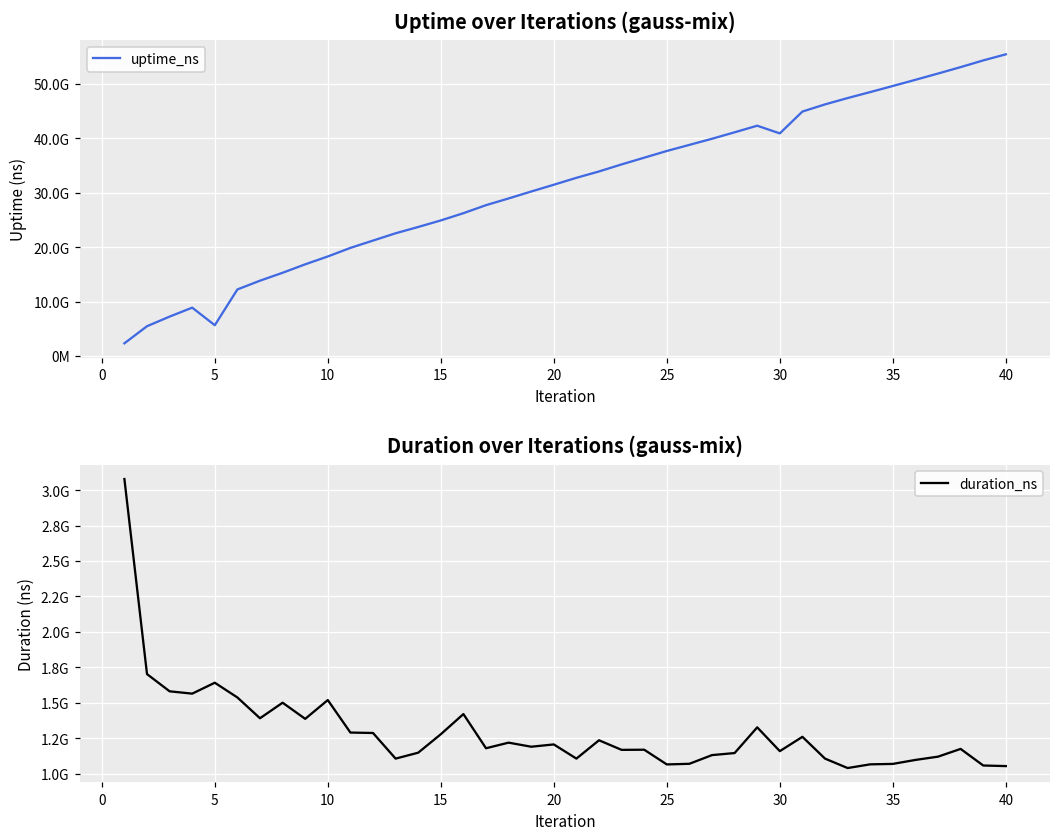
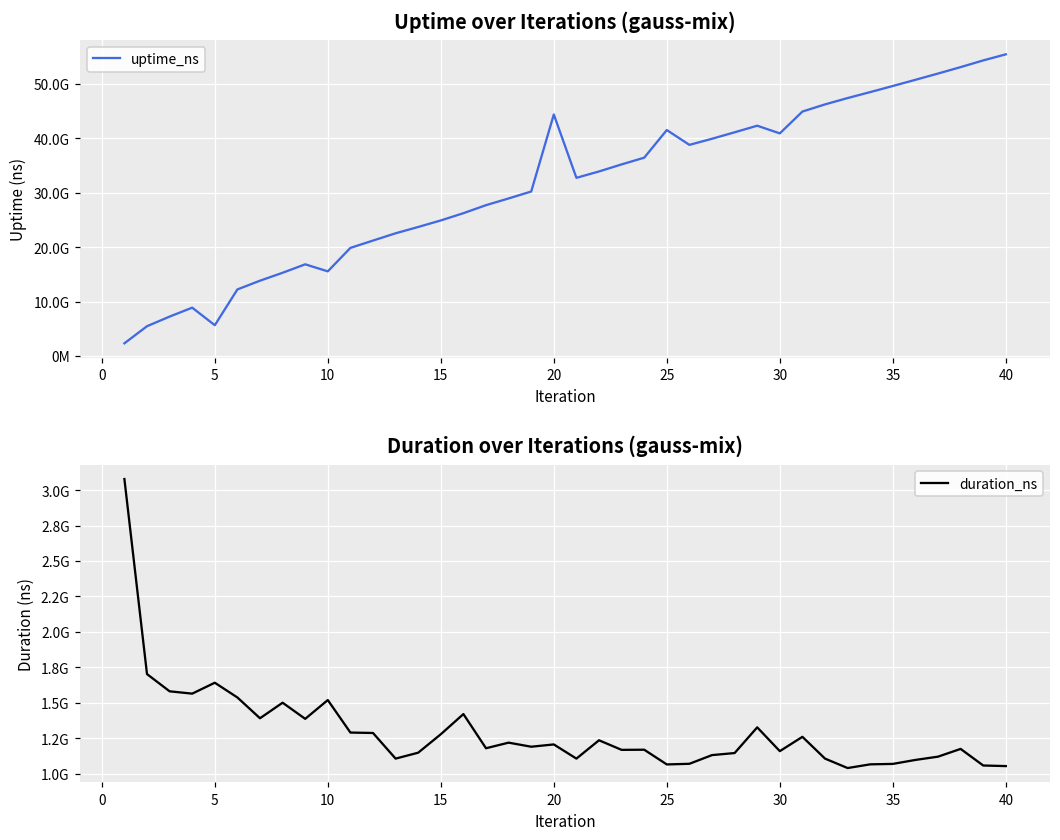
Uptime over Iterations (gauss-mix), 10: 18000000000 -> 16000000000
Uptime over Iterations (gauss-mix), 20: 31000000000 -> 44000000000
Uptime over Iterations (gauss-mix), 25: 38000000000 -> 42000000000
